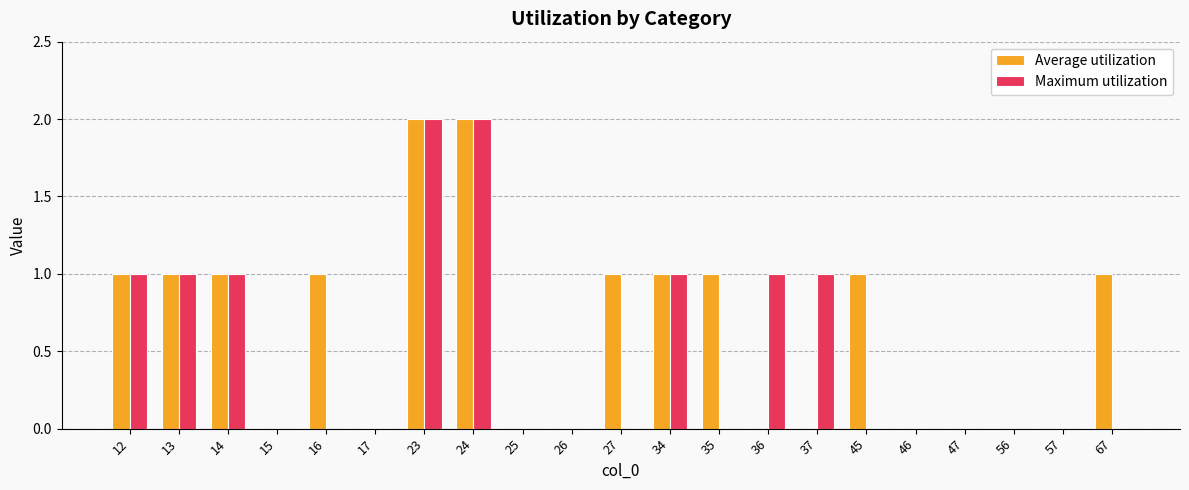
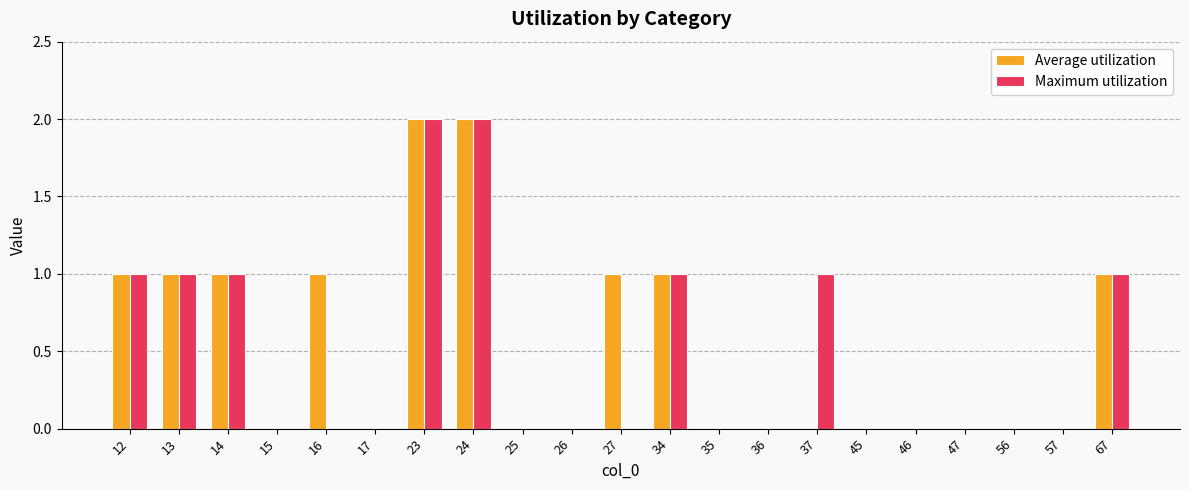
Average utilization, 35: 1 -> 0
Maximum utilization, 36: 1 -> 0
Average utilization, 45: 1 -> 0
Maximum utilization, 67: 0 -> 1
